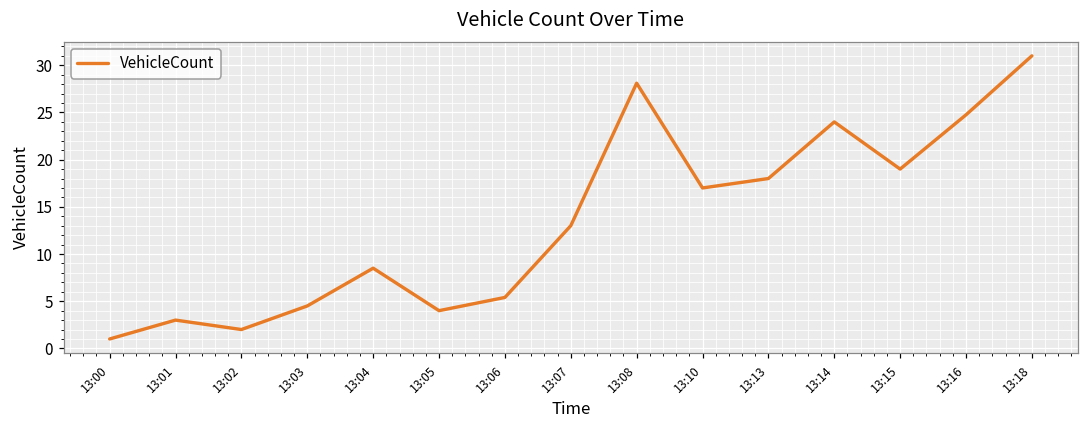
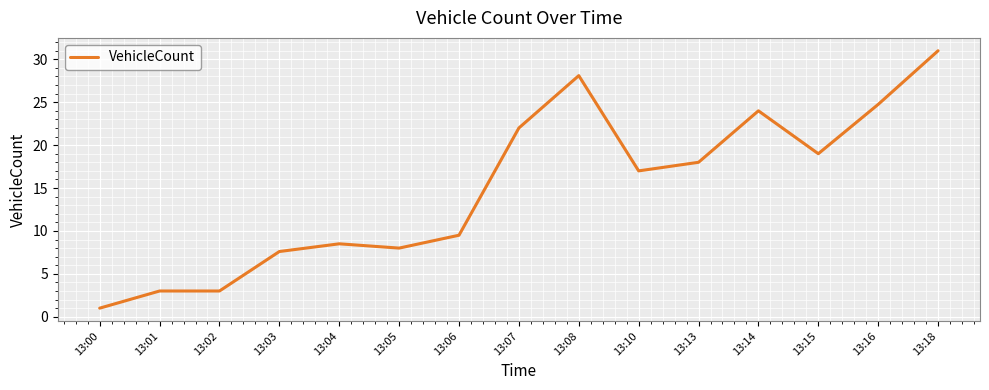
13:02: 2 -> 3
13:03: 5 -> 8
13:05: 4 -> 8
13:06: 5 -> 10
13:07: 13 -> 22
